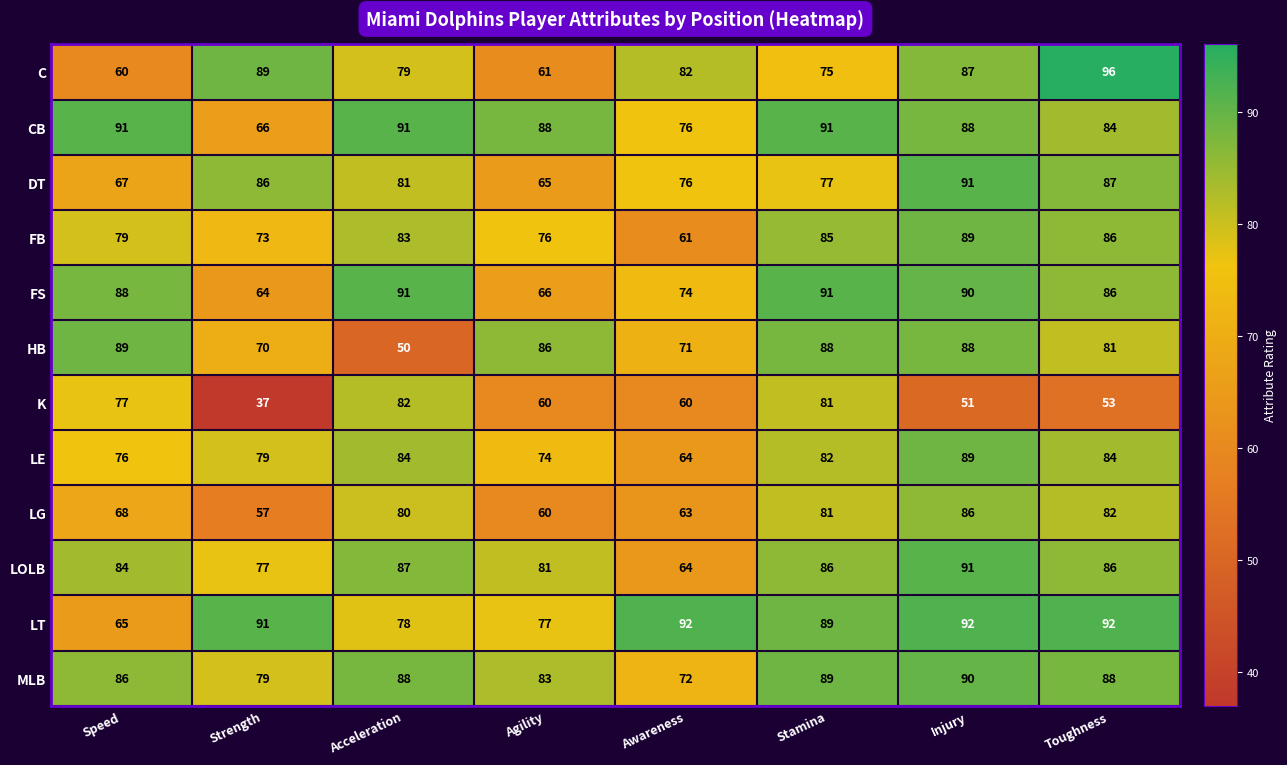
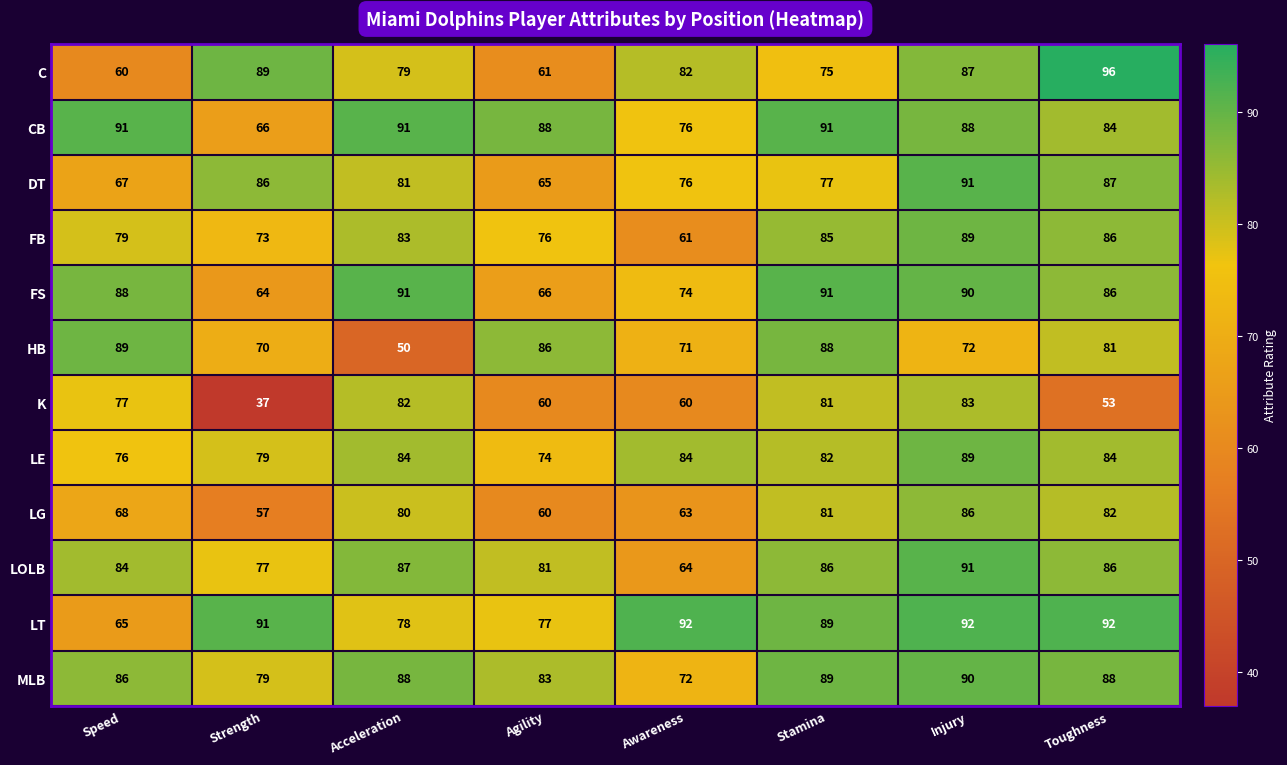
HB, Injury: 88 -> 72
K, Injury: 51 -> 83
LE, Awareness: 64 -> 84
